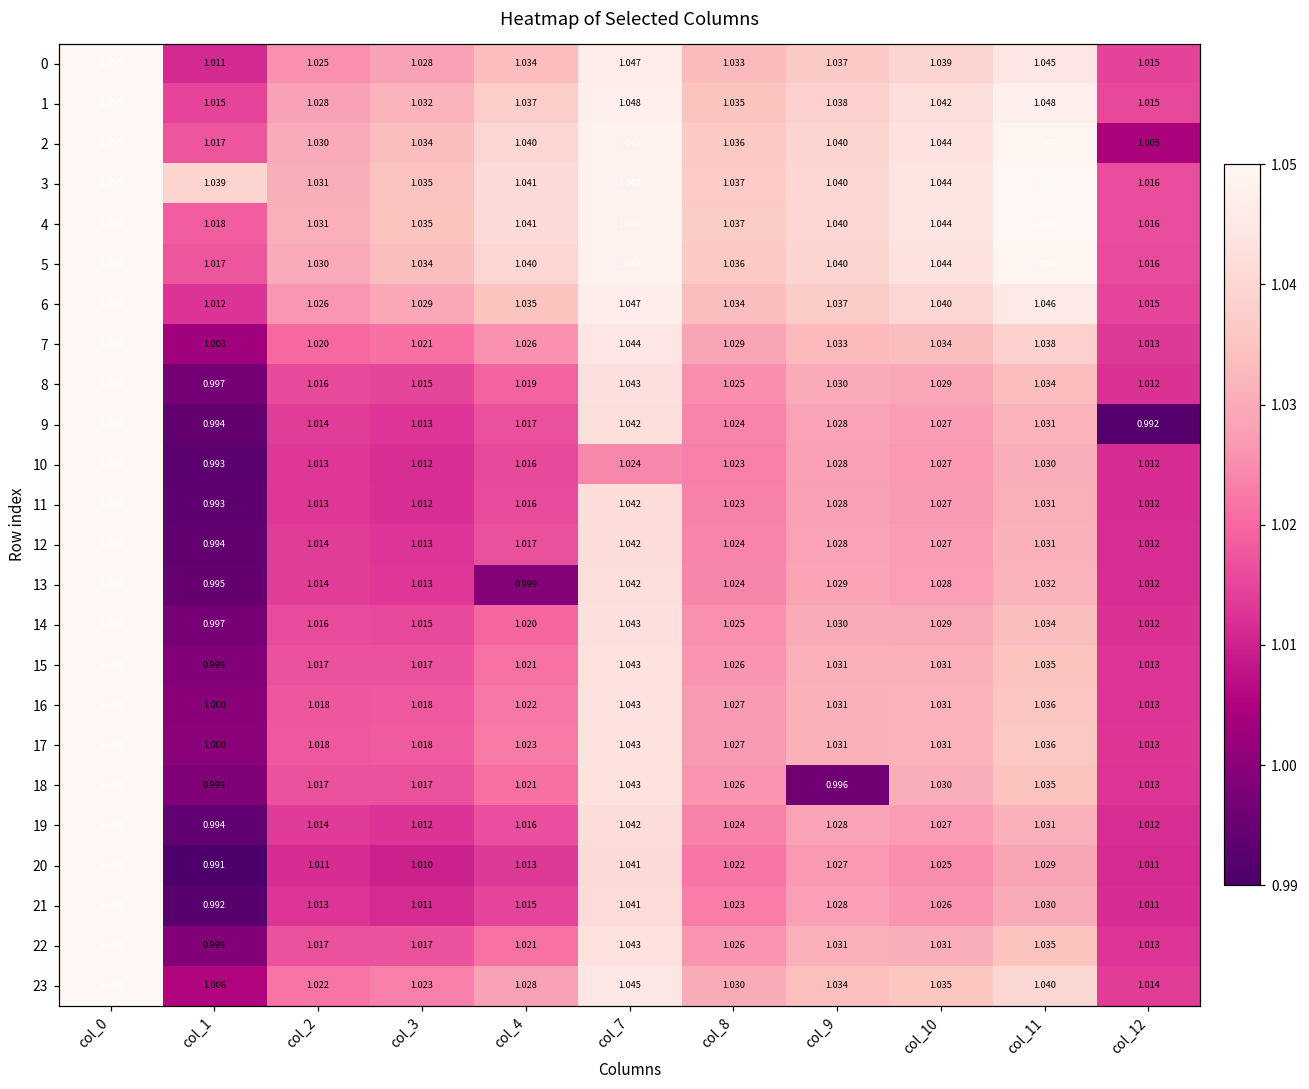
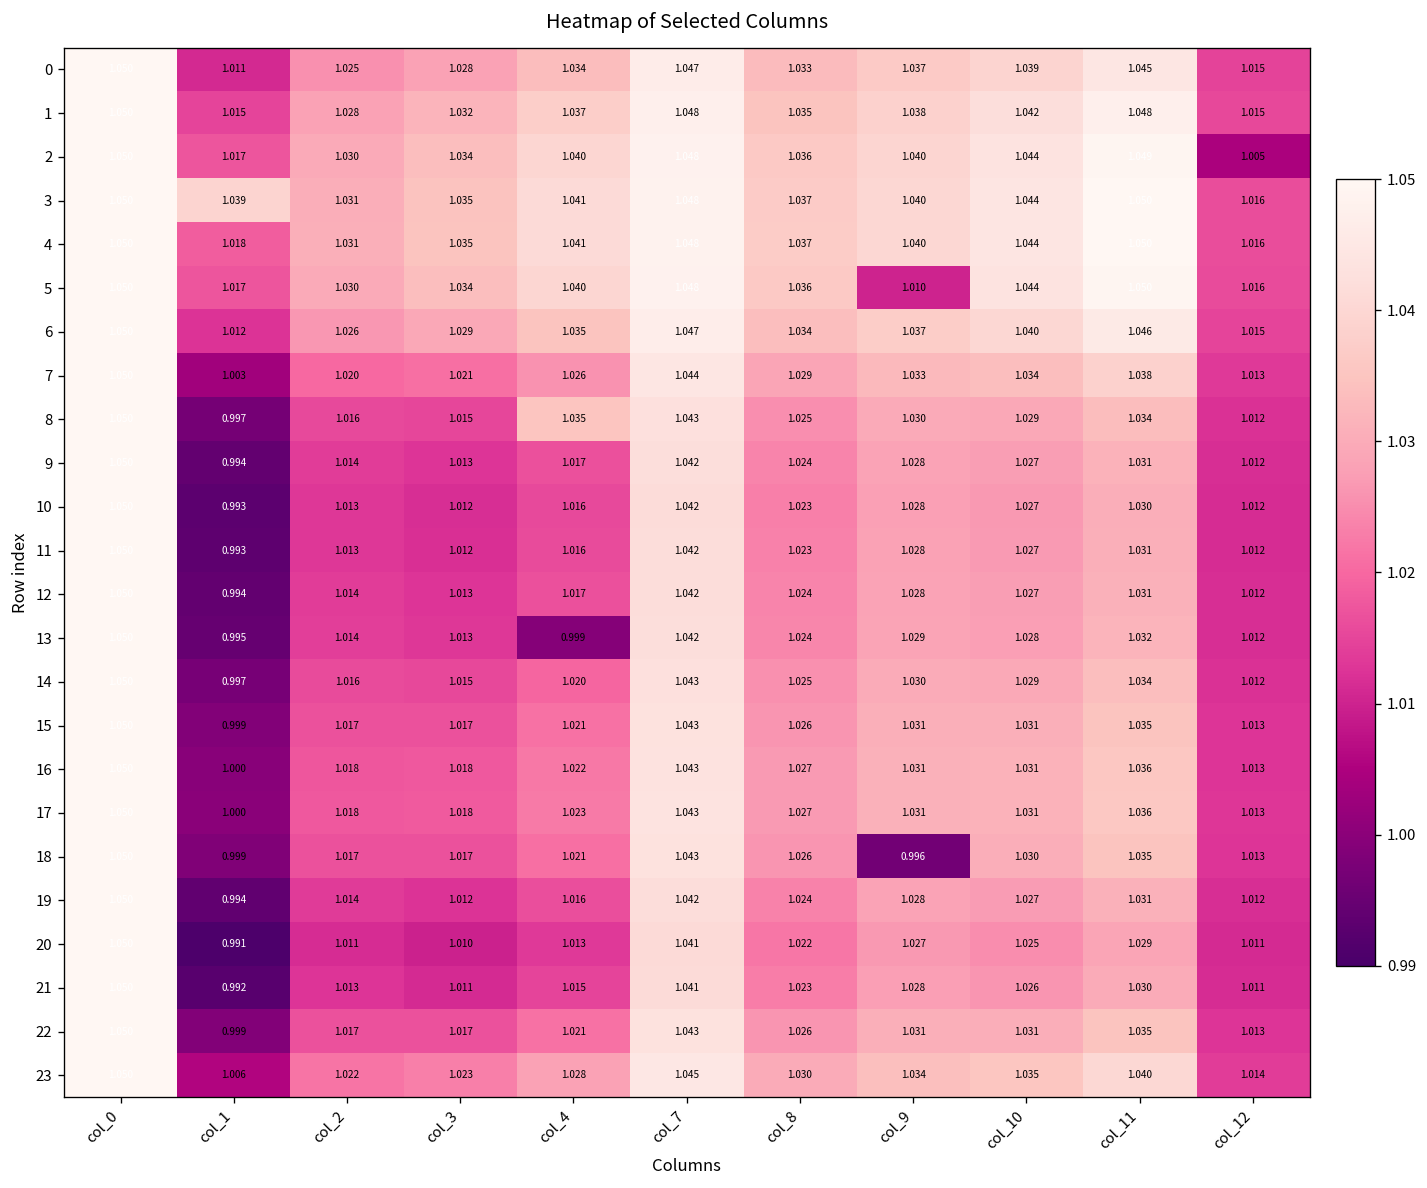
5, col_9: 1.040 -> 1.010
8, col_4: 1.019 -> 1.035
9, col_12: 0.992 -> 1.012
10, col_7: 1.024 -> 1.042
